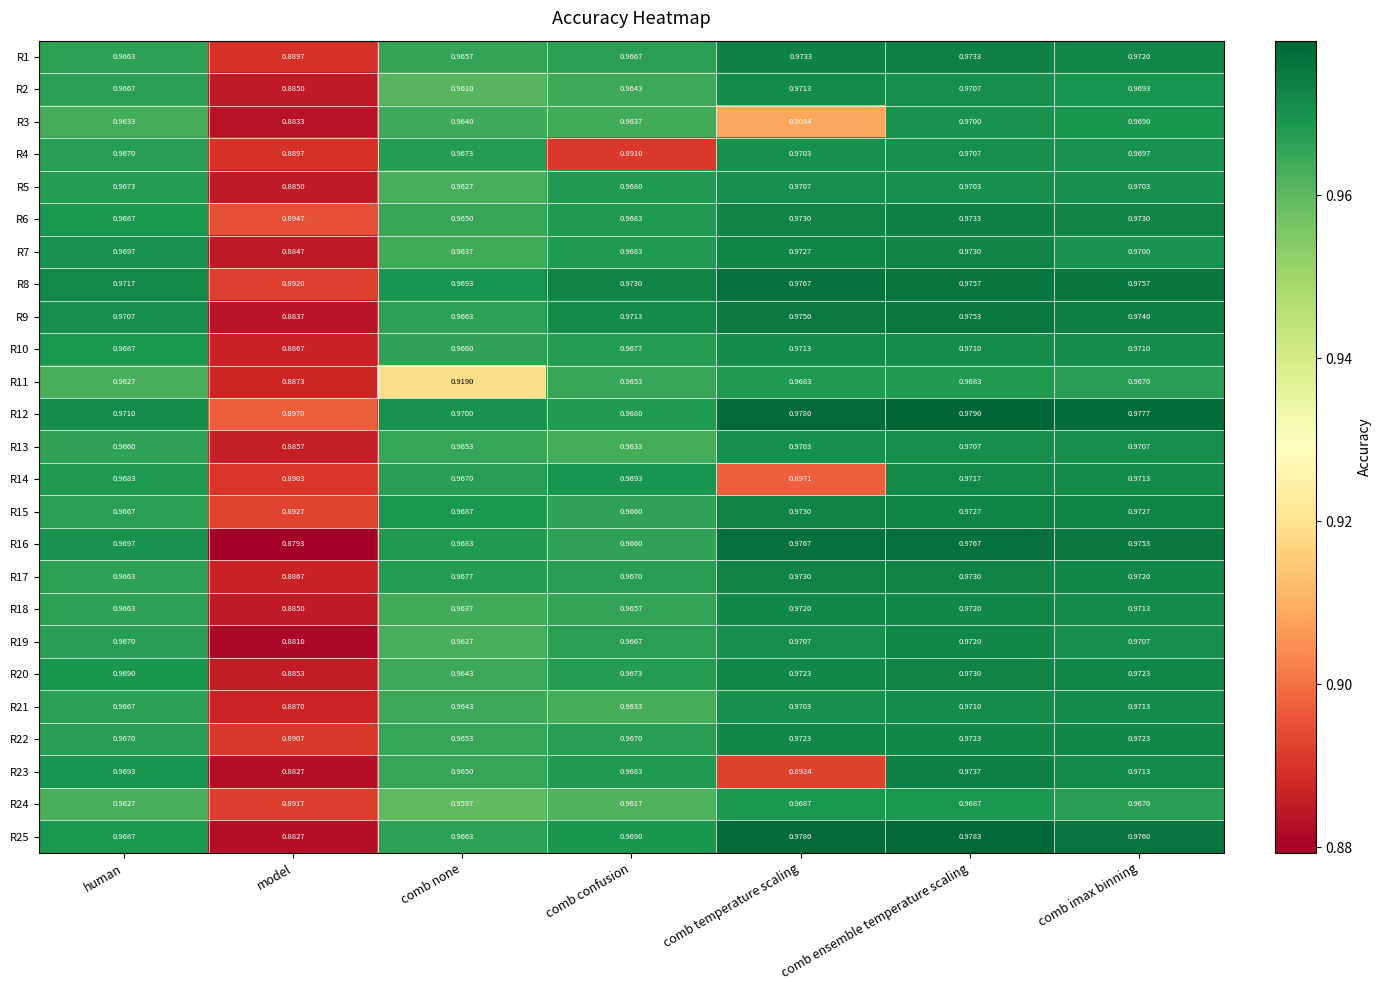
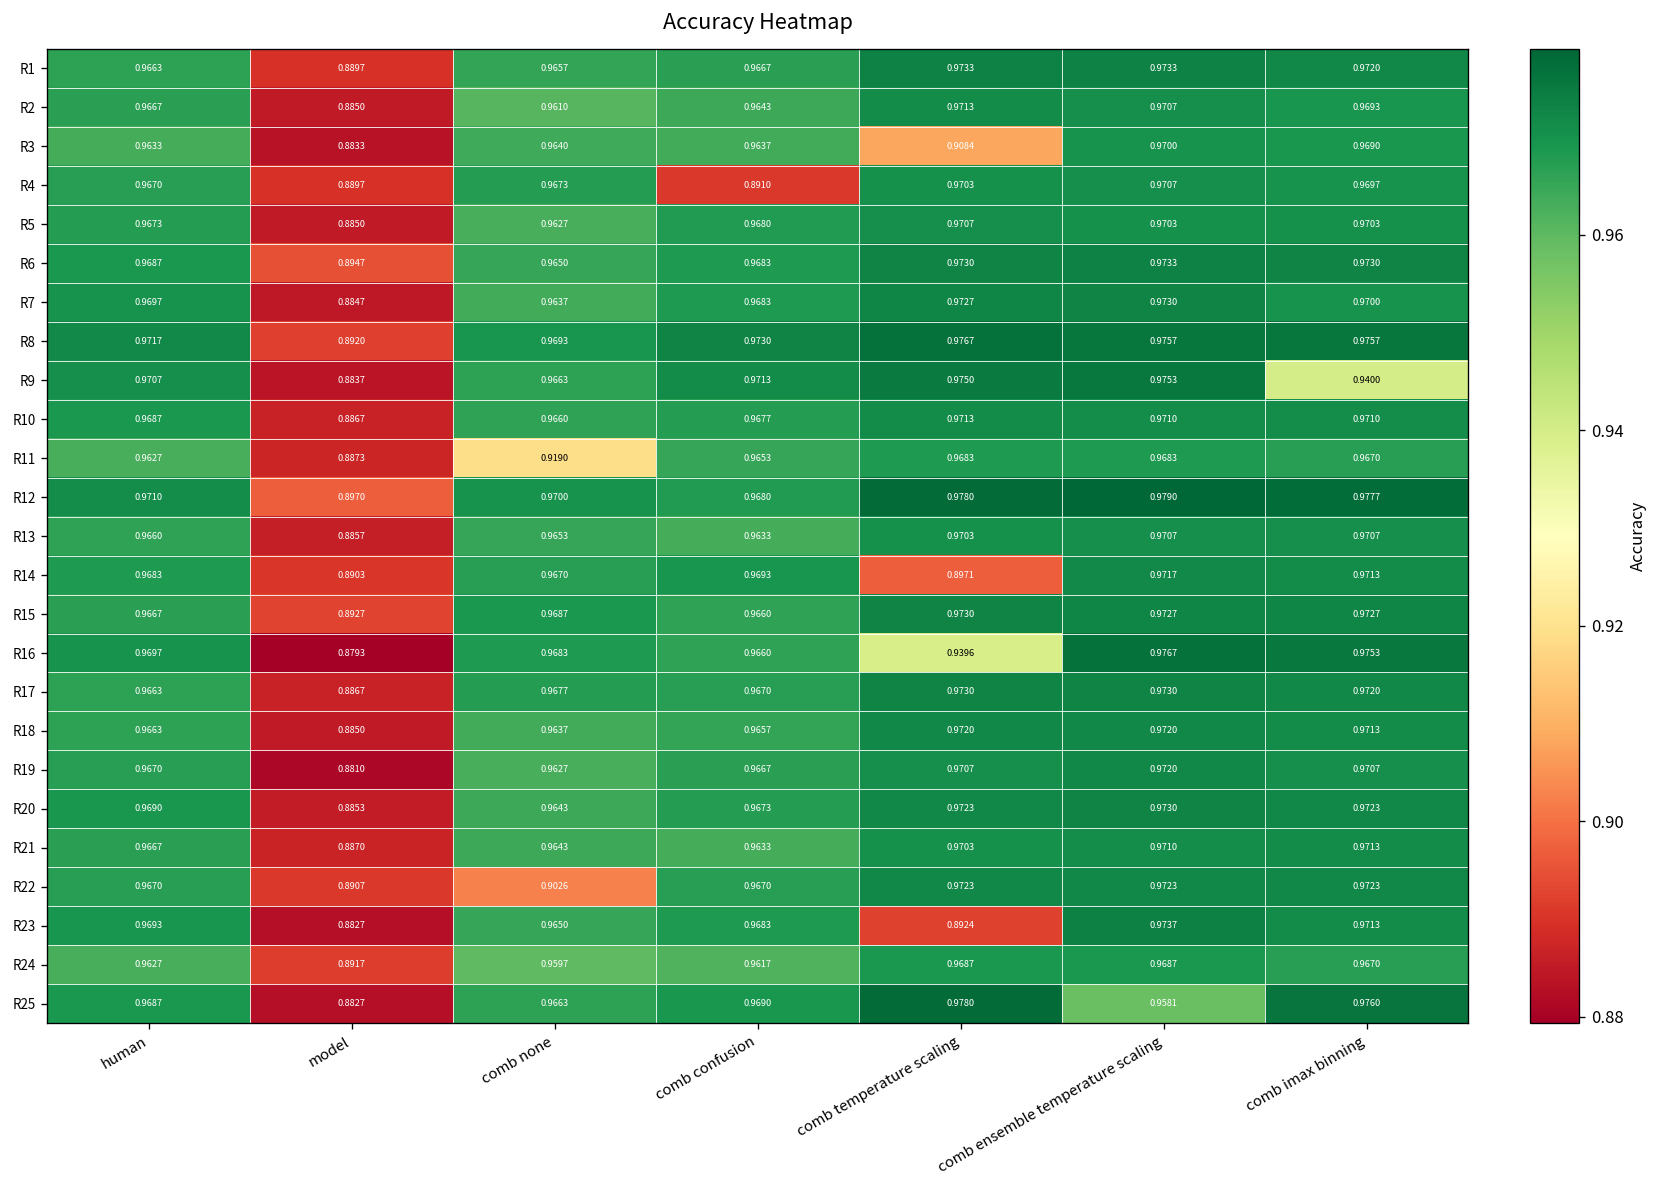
R9, comb imax binning: 0.9740 -> 0.9400
R16, comb temperature scaling: 0.9767 -> 0.9396
R22, comb none: 0.9653 -> 0.9026
R25, comb ensemble temperature scaling: 0.9783 -> 0.9581
